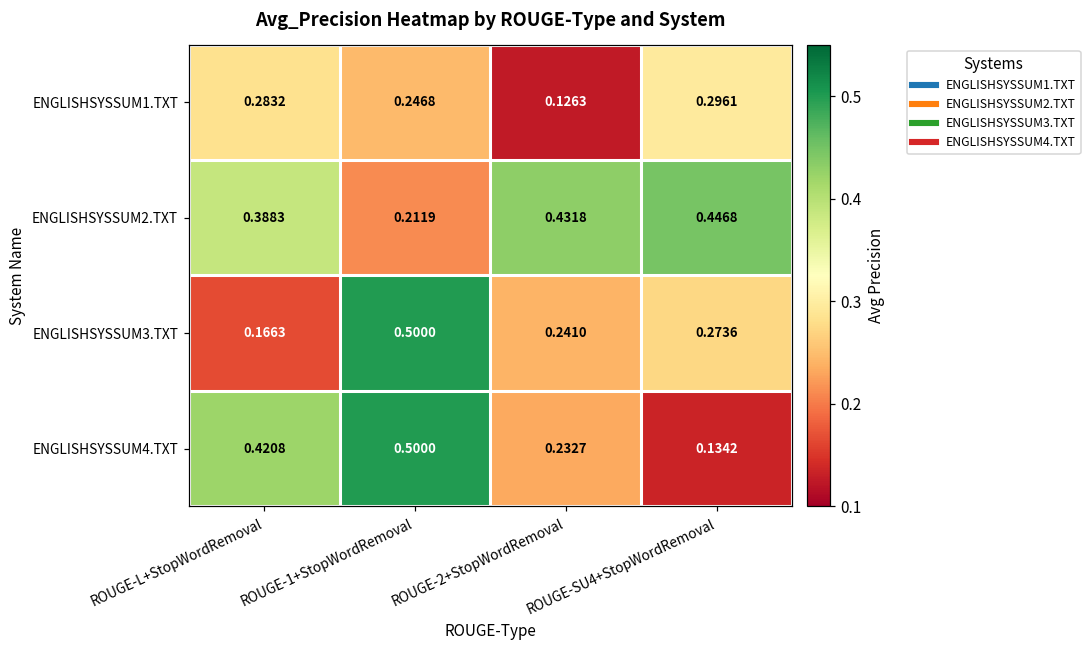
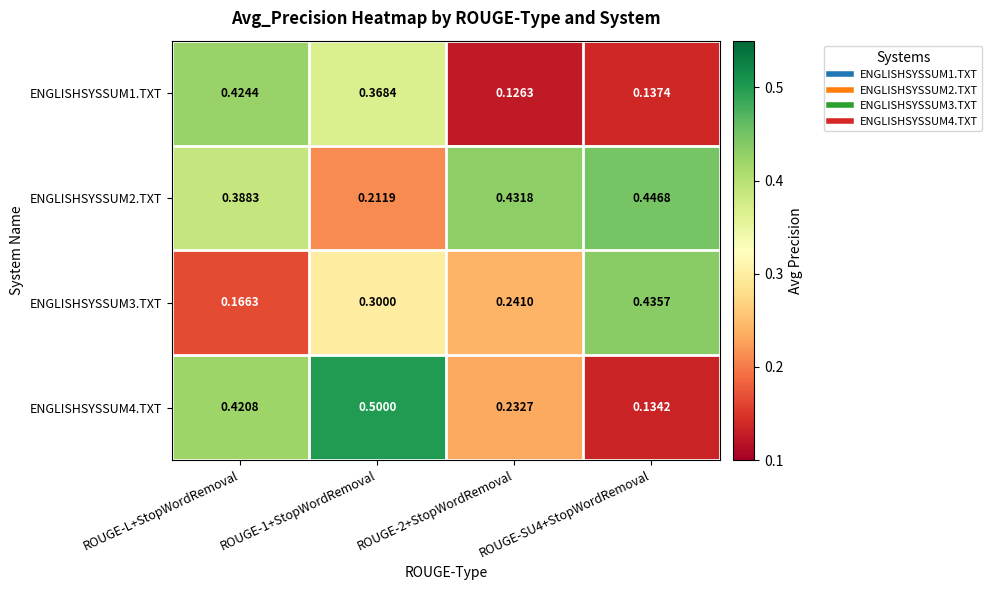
ENGLISHSYSSUM1.TXT, ROUGE-L+StopWordRemoval: 0.2832 -> 0.4244
ENGLISHSYSSUM1.TXT, ROUGE-1+StopWordRemoval: 0.2468 -> 0.3684
ENGLISHSYSSUM1.TXT, ROUGE-SU4+StopWordRemoval: 0.2961 -> 0.1374
ENGLISHSYSSUM3.TXT, ROUGE-1+StopWordRemoval: 0.5000 -> 0.3000
ENGLISHSYSSUM3.TXT, ROUGE-SU4+StopWordRemoval: 0.2736 -> 0.4357
